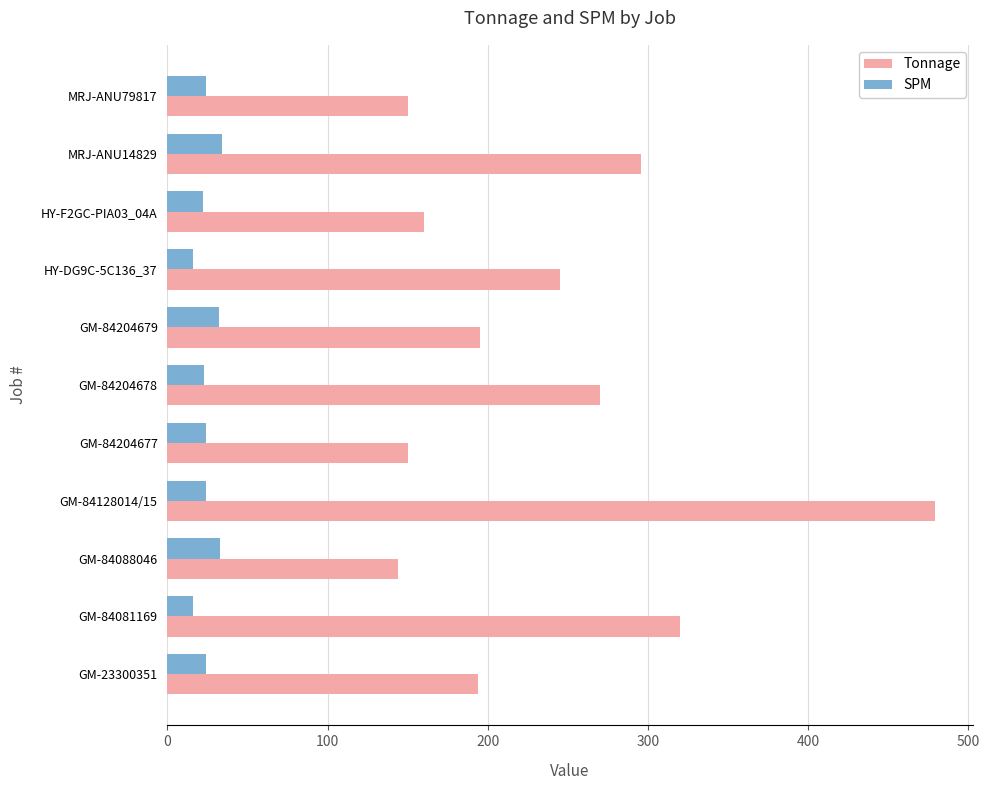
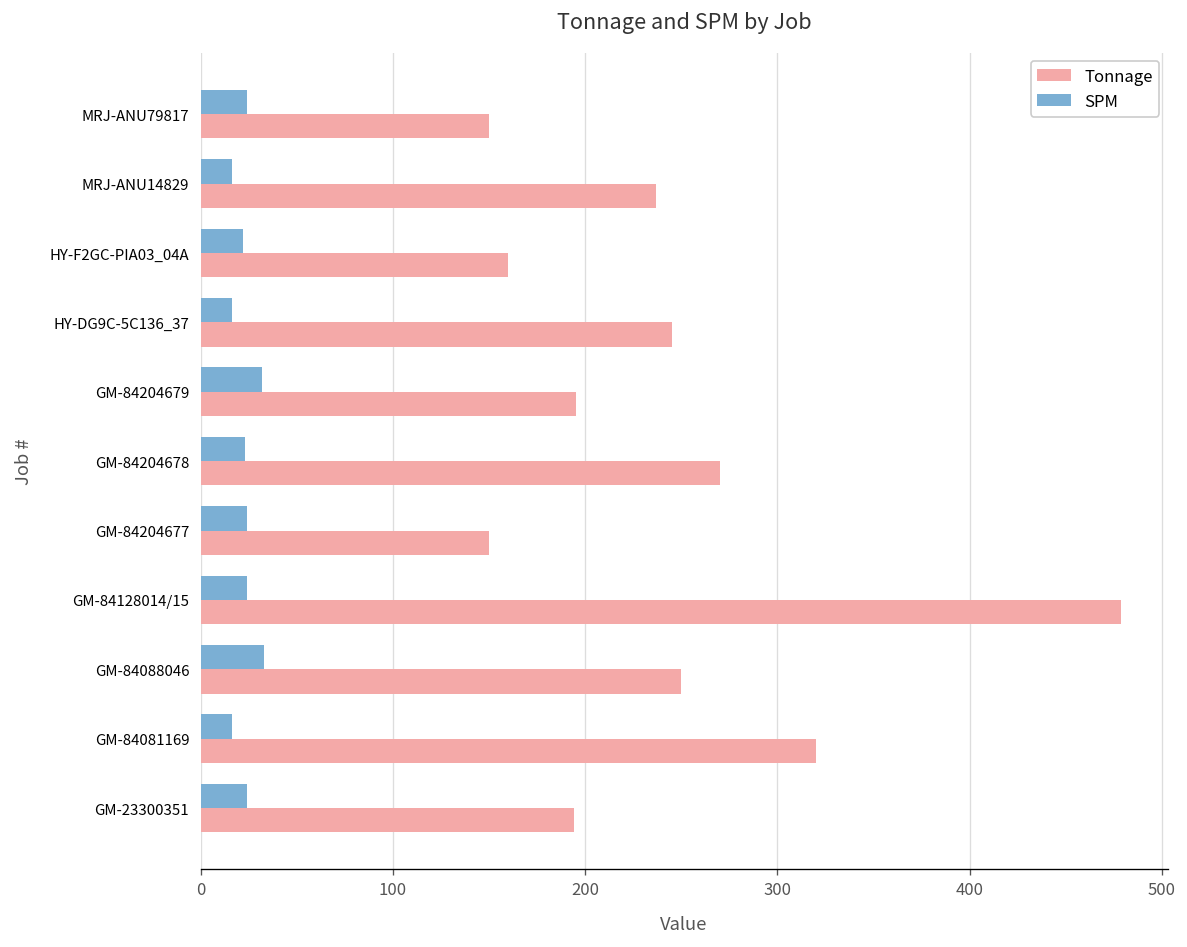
SPM, MRJ-ANU14829: 34 -> 16
Tonnage, MRJ-ANU14829: 296 -> 237
Tonnage, GM-84088046: 144 -> 250
